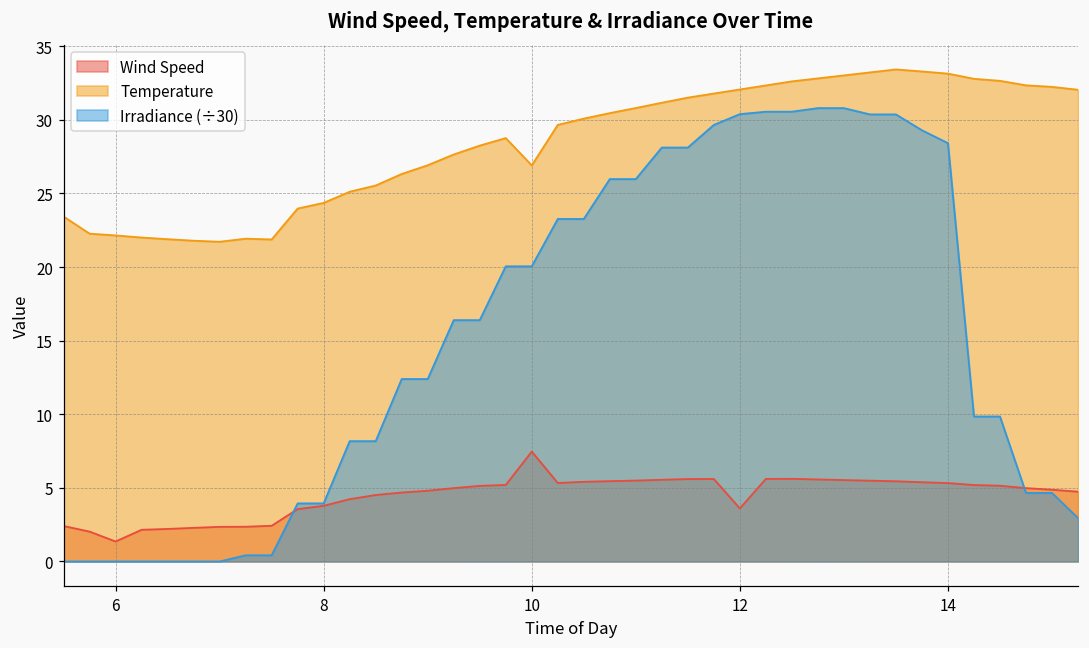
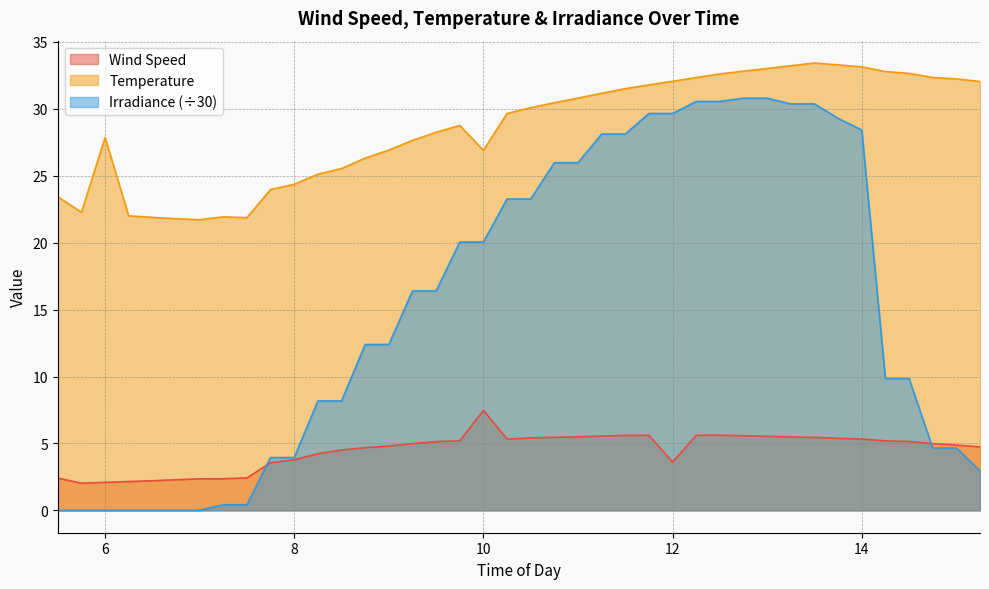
Wind Speed, 6: 1.4 -> 2.1
Temperature, 6: 22.1 -> 27.9
Irradiance (÷30), 12: 30.4 -> 29.7
